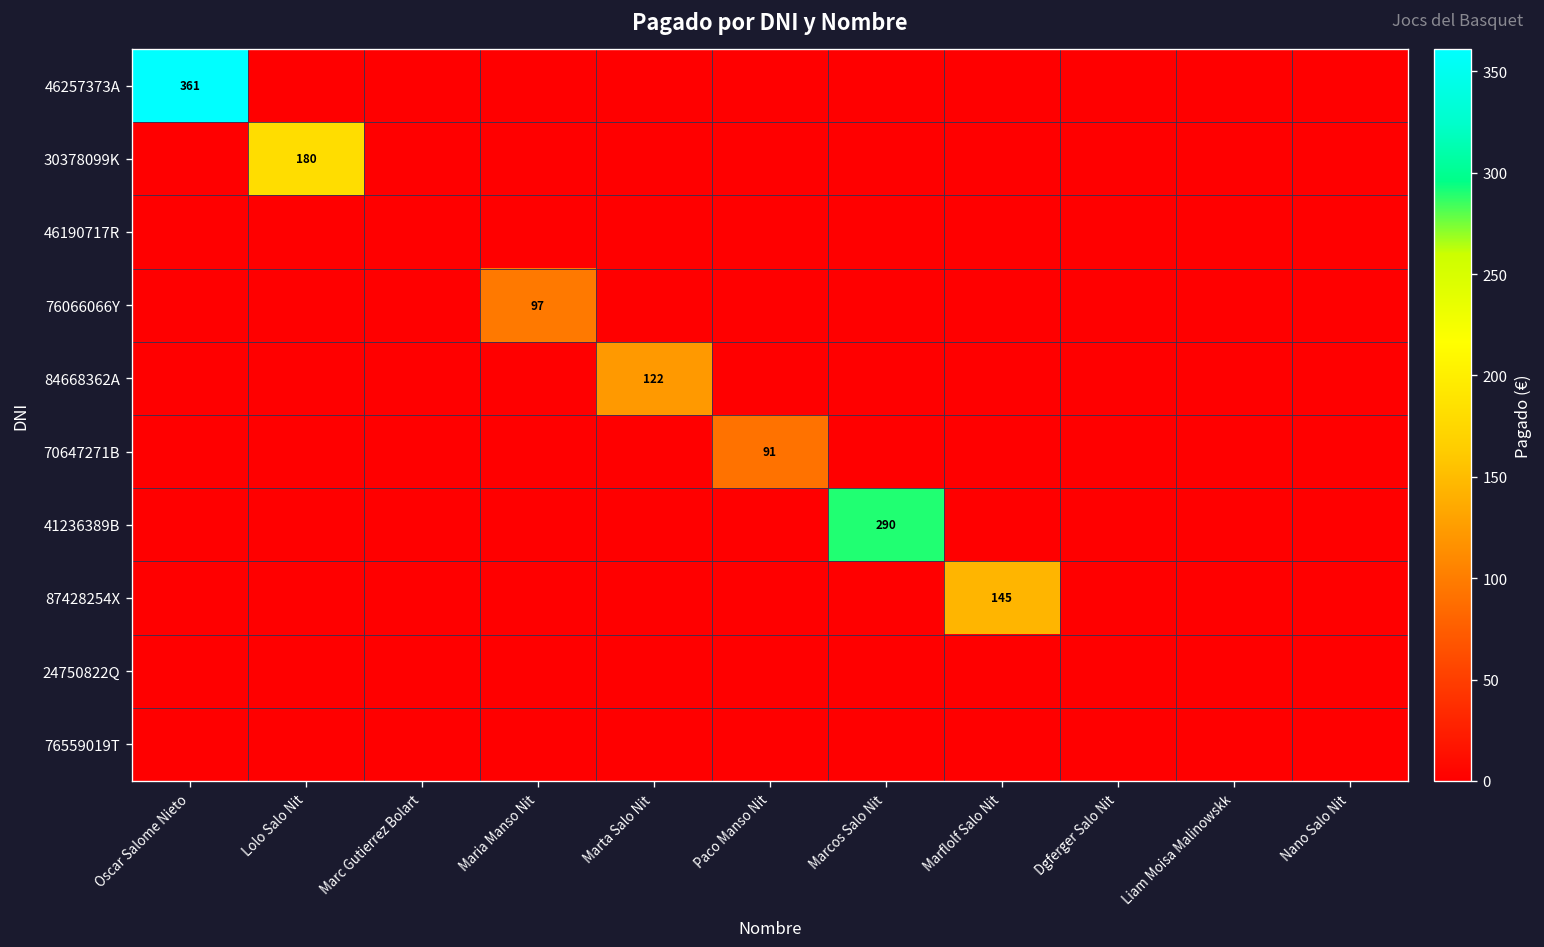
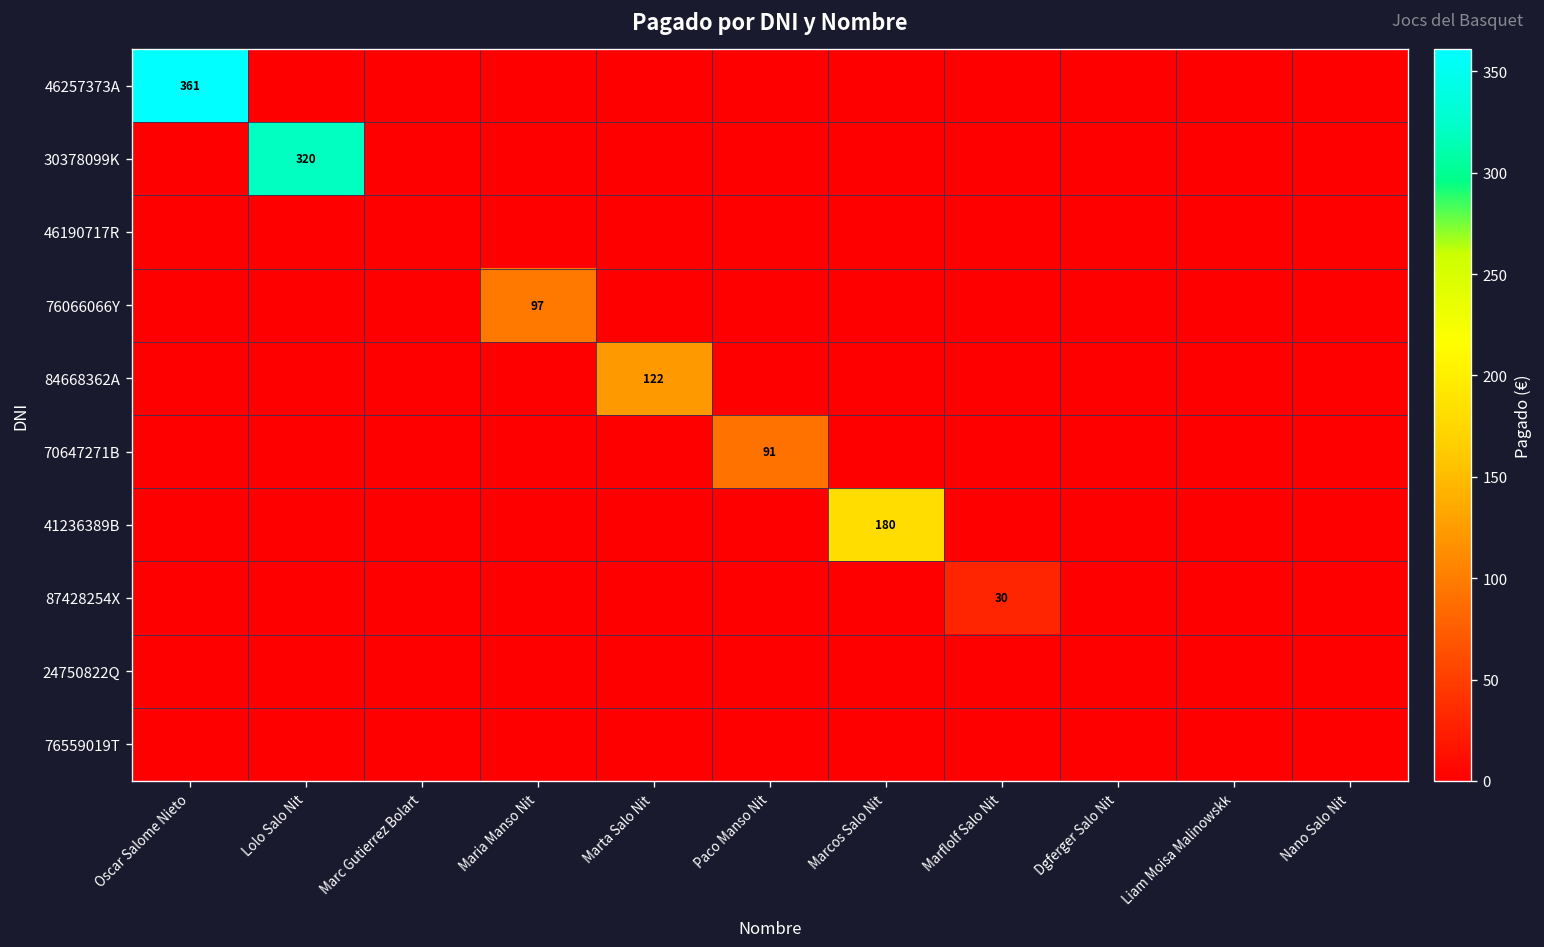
30378099K, Lolo Salo Nit: 180 -> 320
41236389B, Marcos Salo Nit: 290 -> 180
87428254X, Marflolf Salo Nit: 145 -> 30
